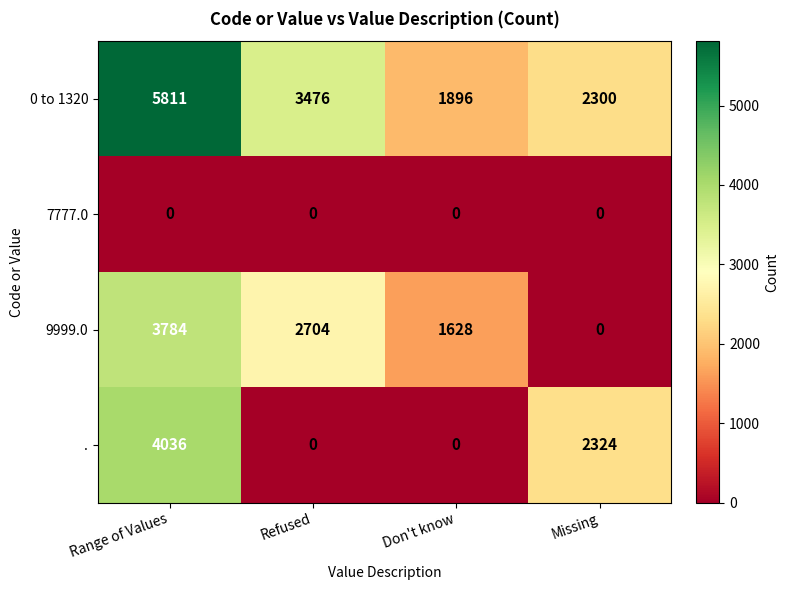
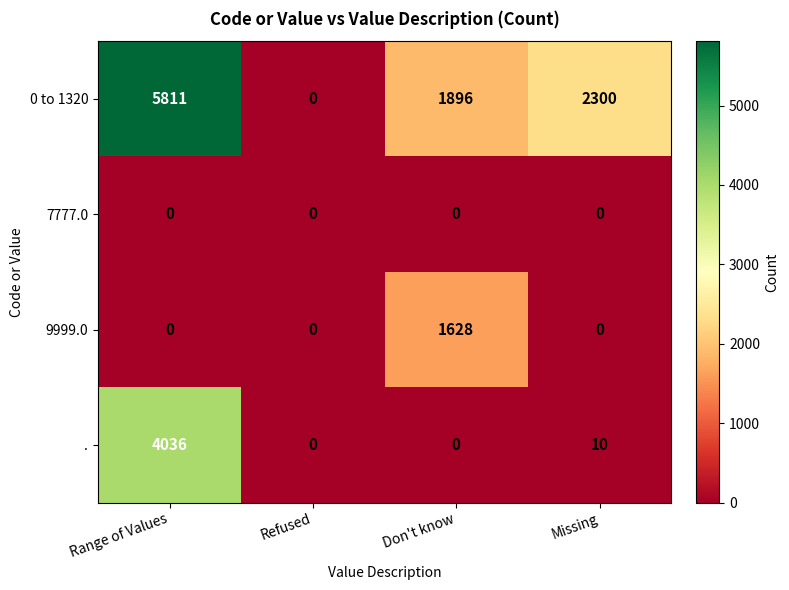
0 to 1320, Refused: 3476 -> 0
9999.0, Range of Values: 3784 -> 0
9999.0, Refused: 2704 -> 0
., Missing: 2324 -> 10
